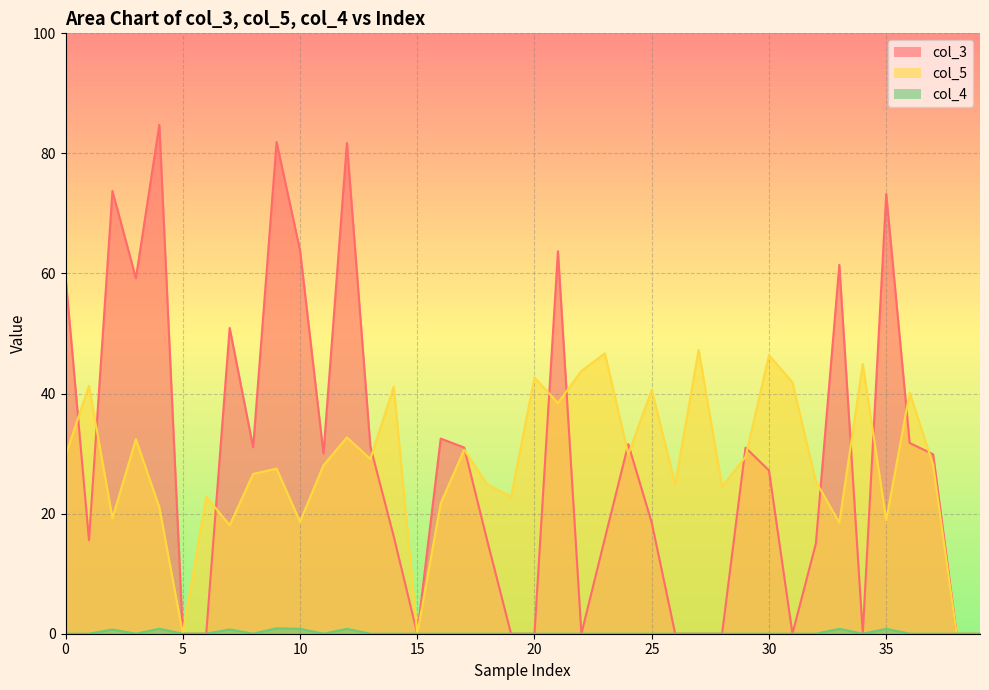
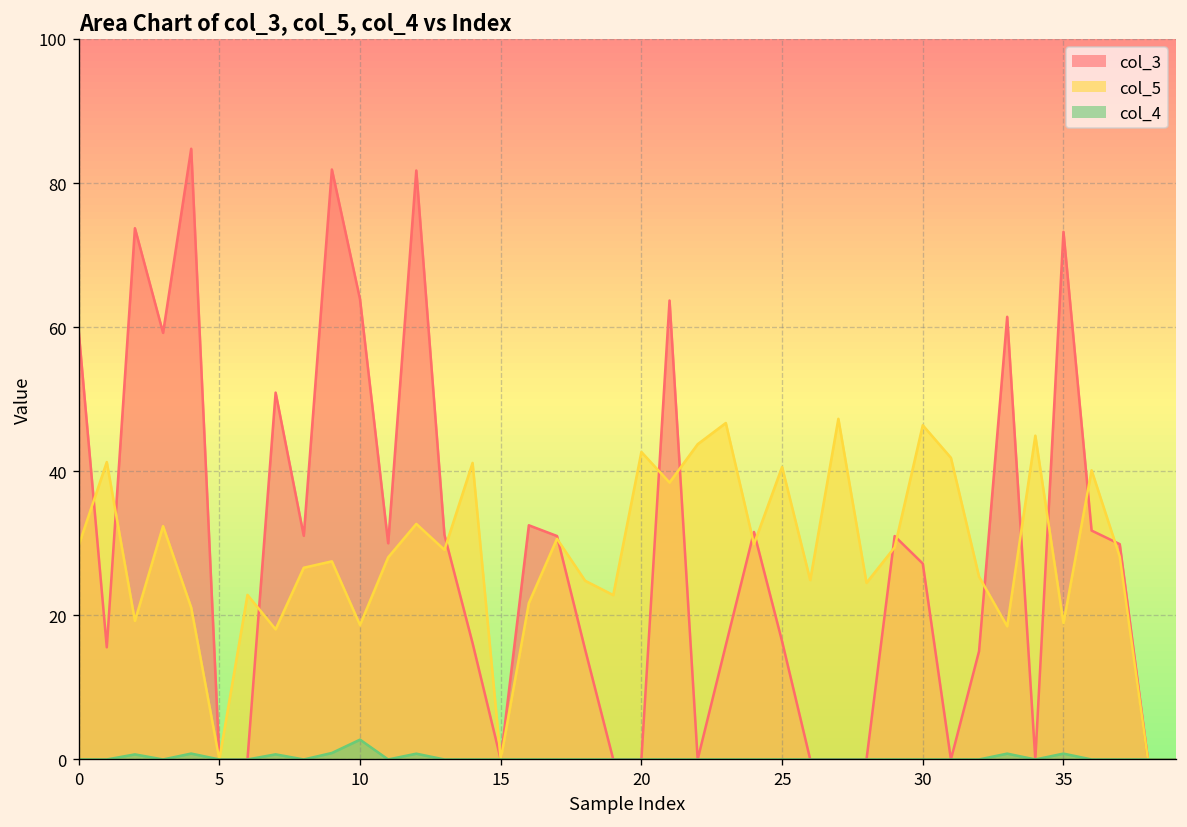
col_4, 10: 1 -> 3
col_3, 25: 18 -> 16
